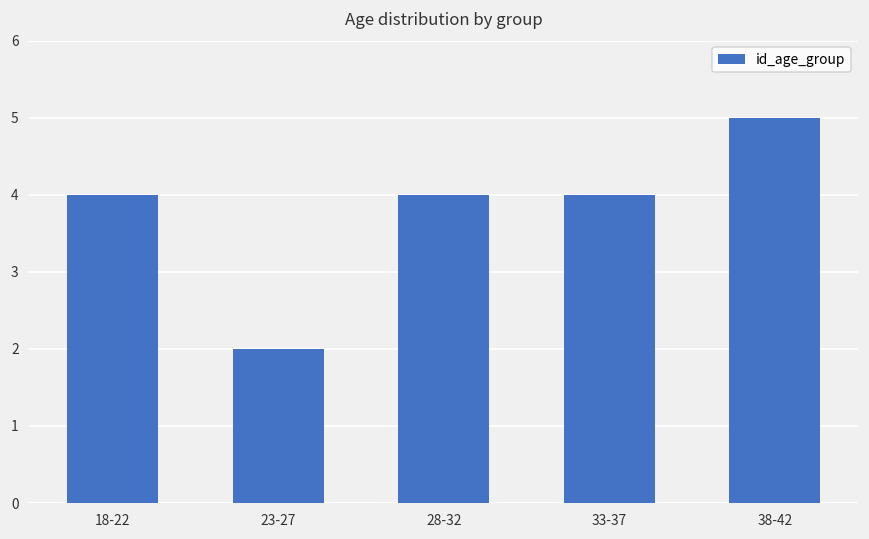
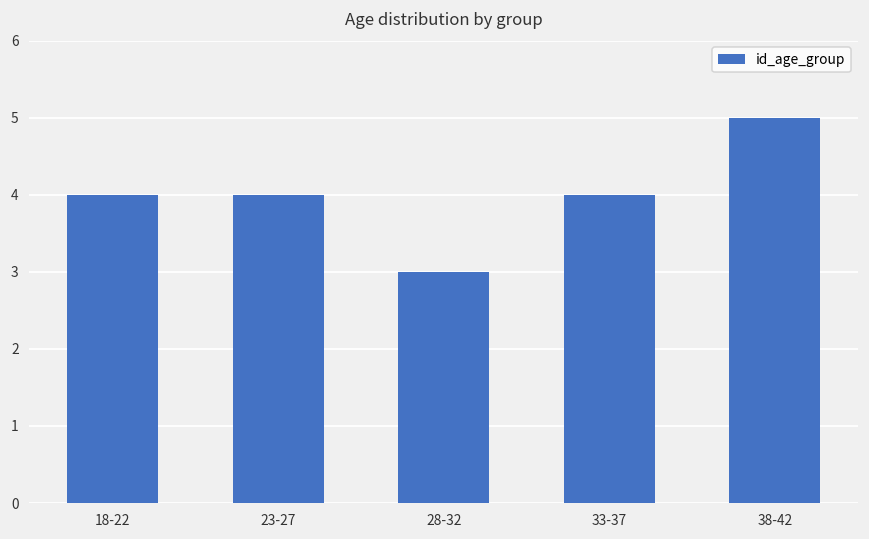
23-27: 2 -> 4
28-32: 4 -> 3
